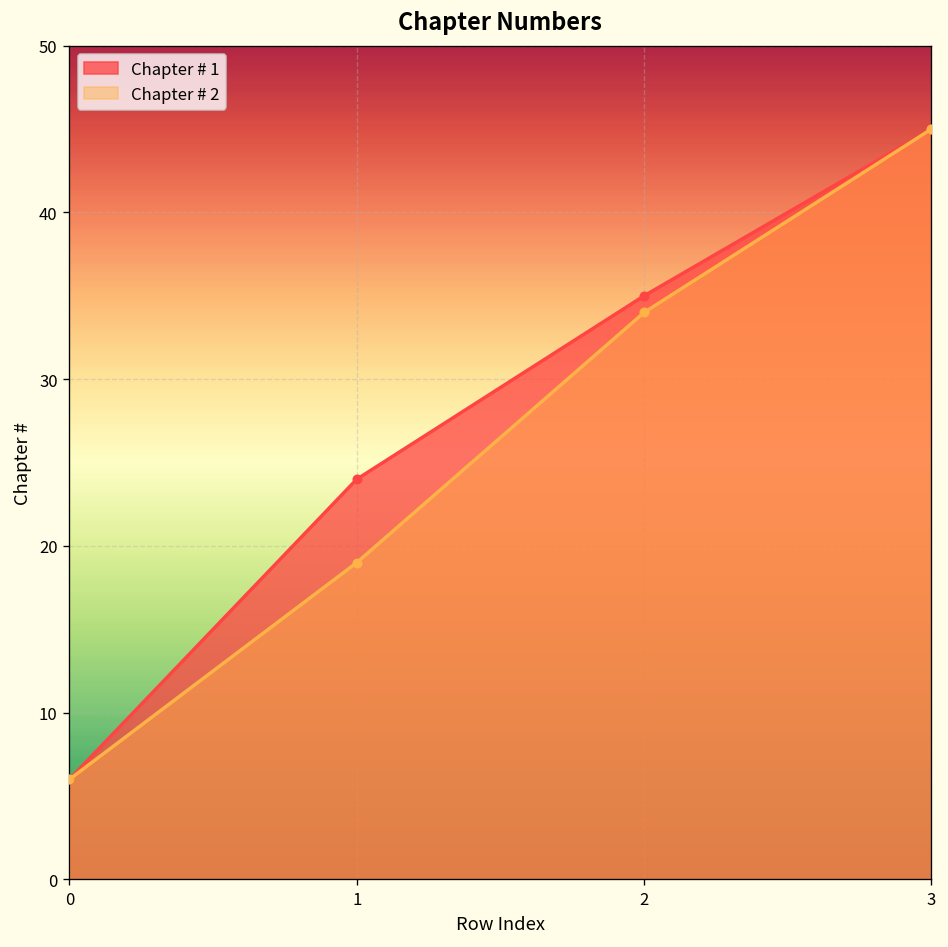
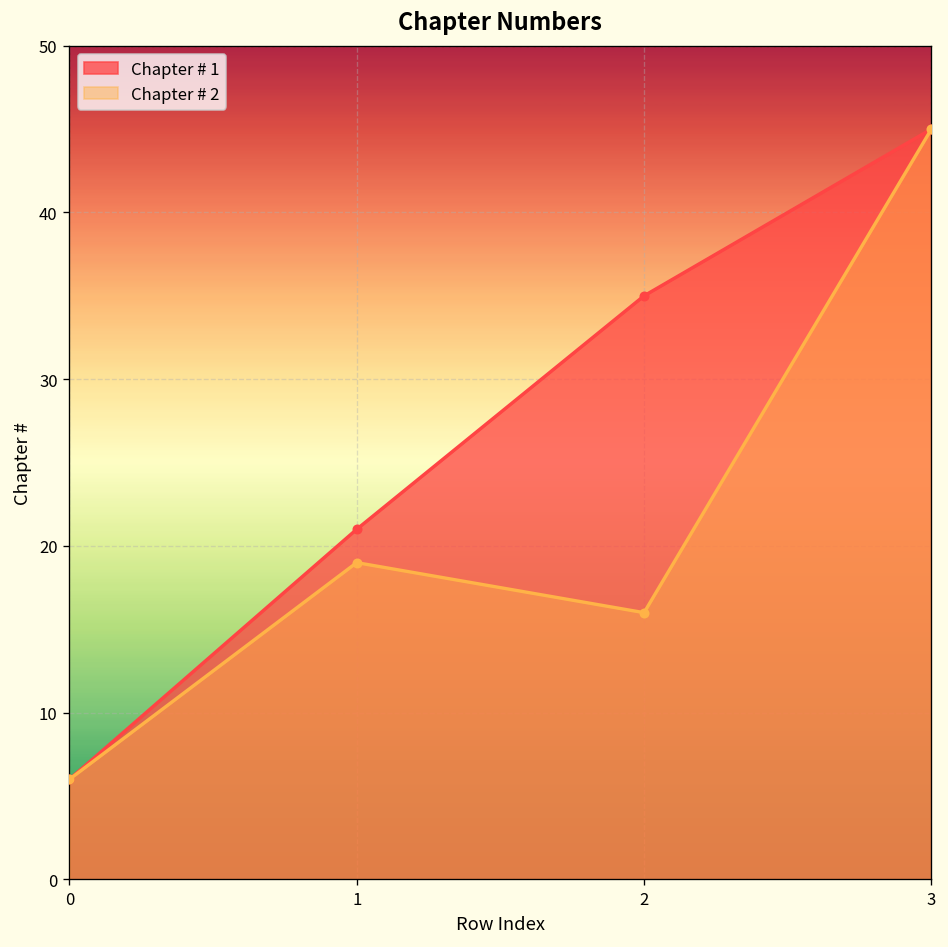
Chapter # 1, 1: 24 -> 21
Chapter # 2, 2: 34 -> 16
